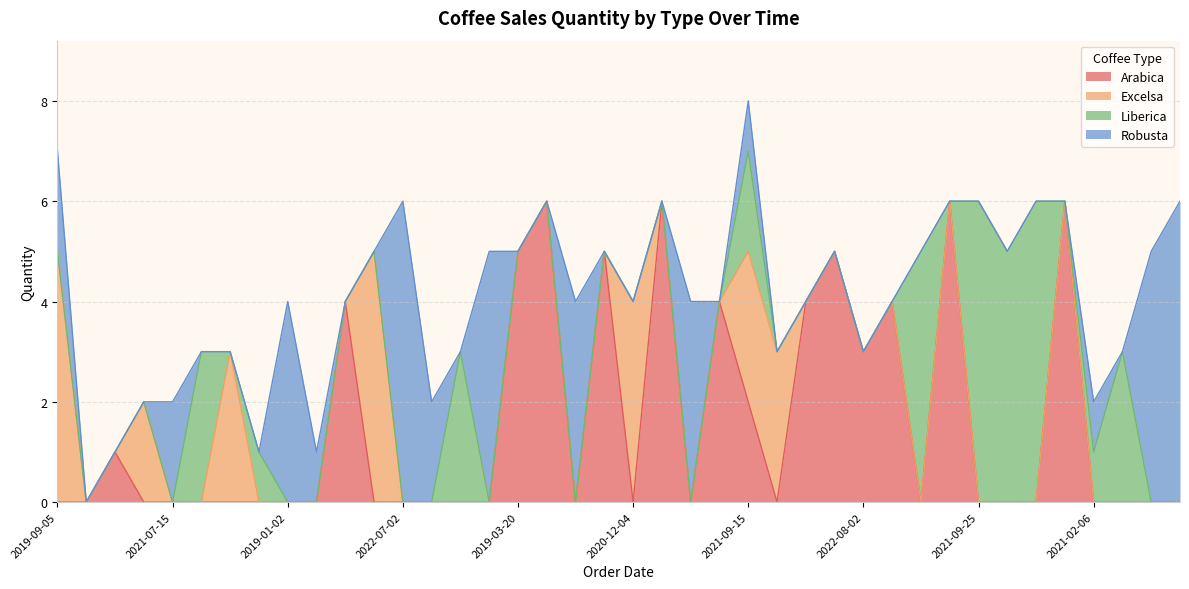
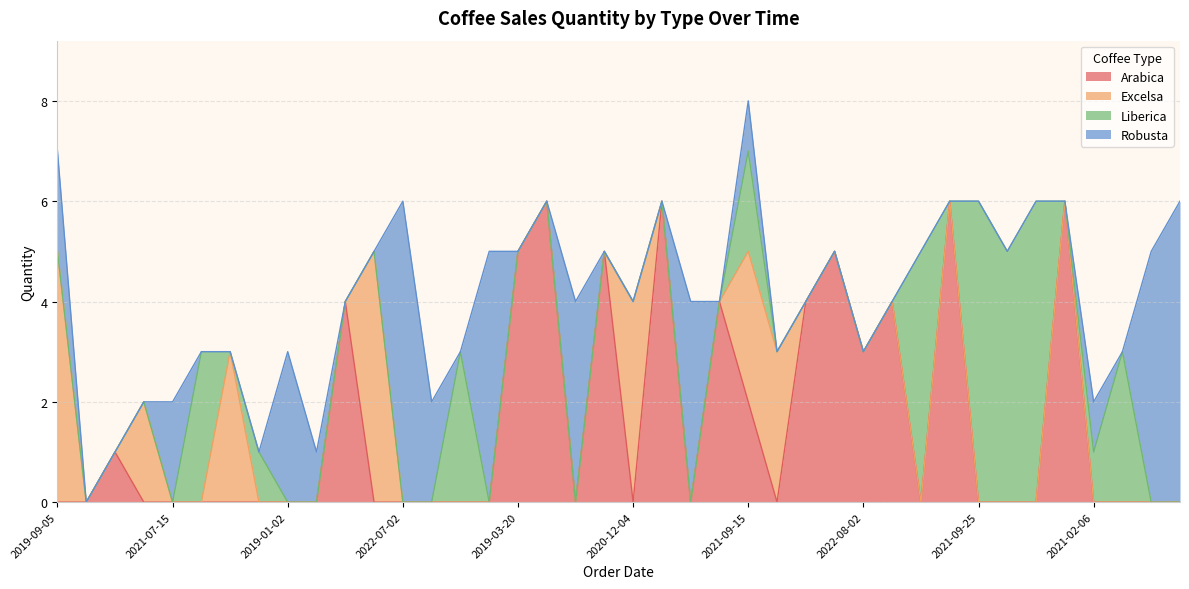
Robusta, 2019-01-02: 4 -> 3
